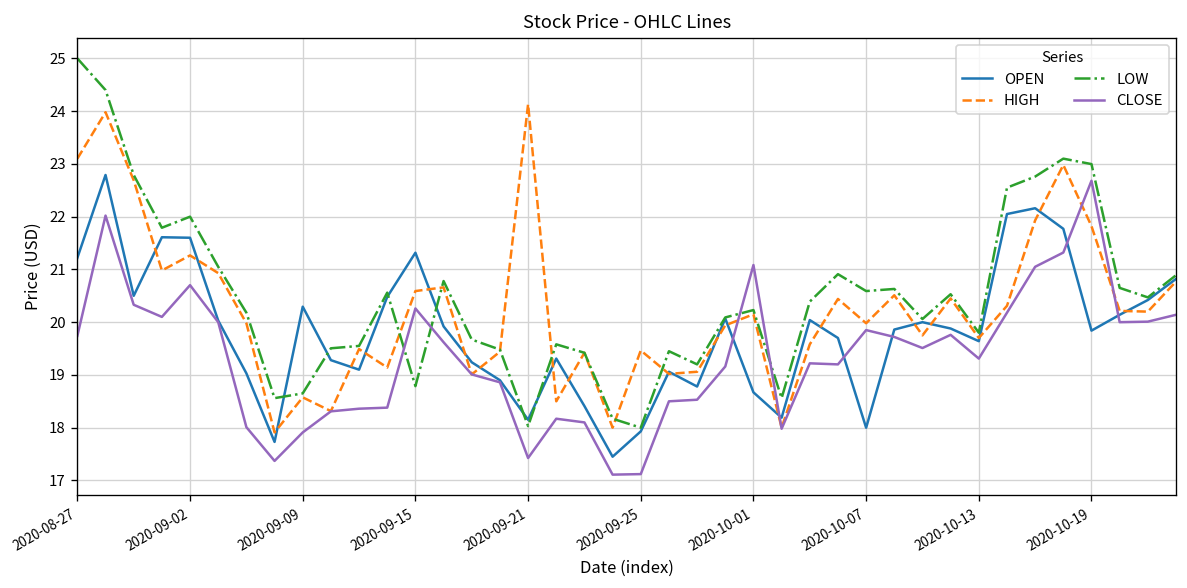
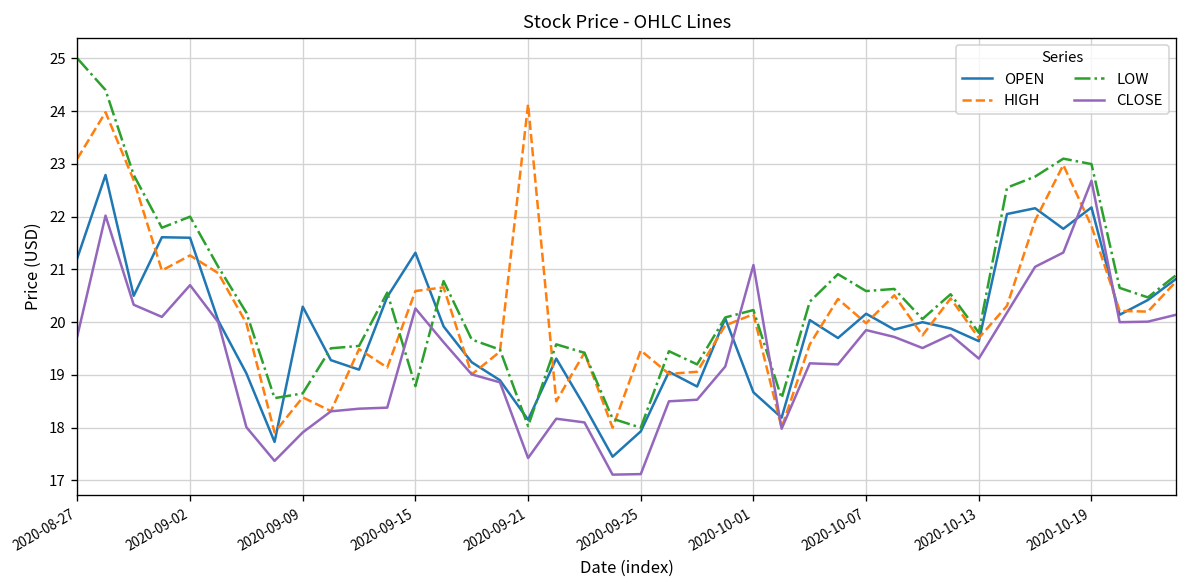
OPEN, 2020-10-07: 18.0 -> 20.2
OPEN, 2020-10-19: 19.8 -> 22.2
